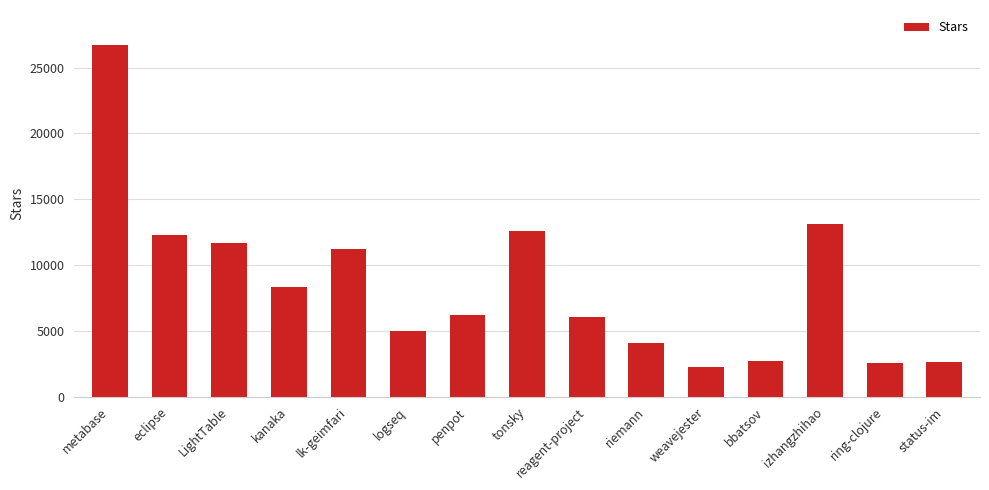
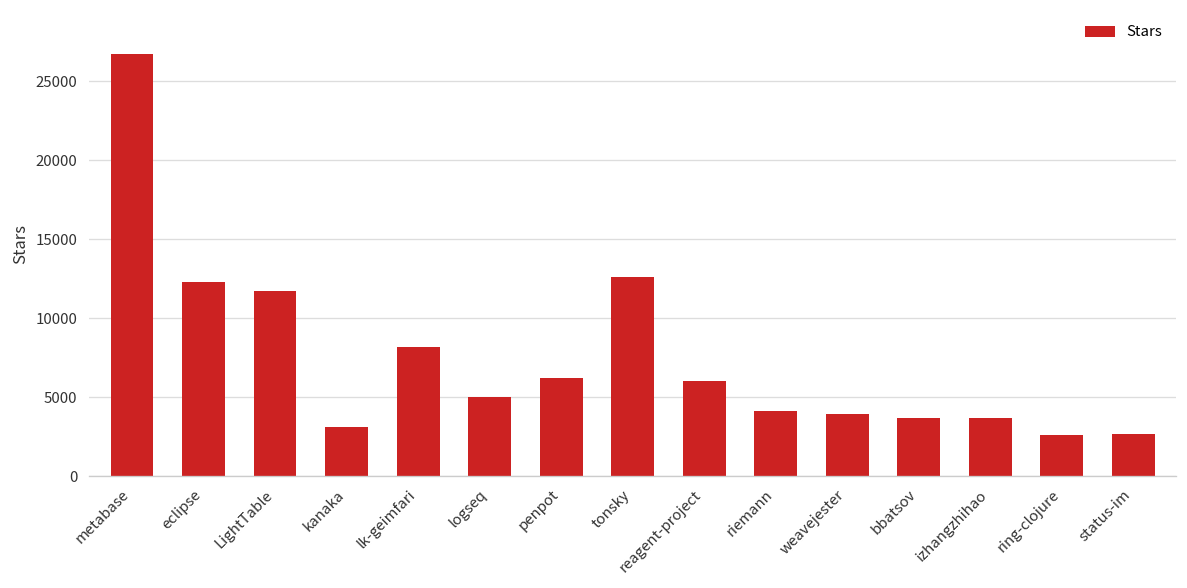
kanaka: 8300 -> 3100
lk-geimfari: 11200 -> 8200
weavejester: 2200 -> 3900
bbatsov: 2700 -> 3700
izhangzhihao: 13100 -> 3700
